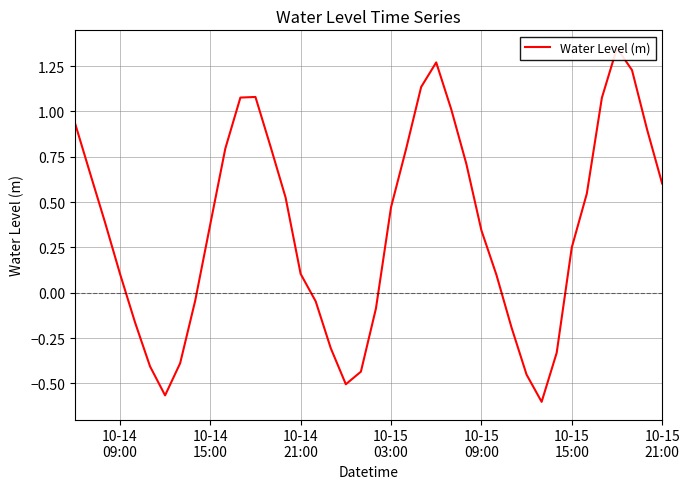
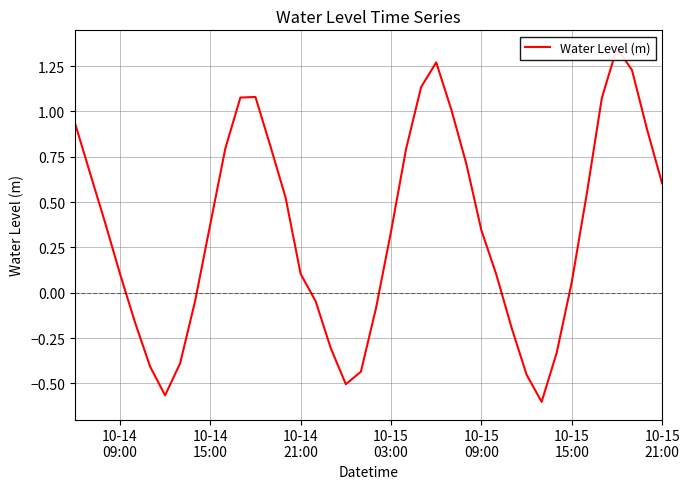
10-15 03:00: 0.47 -> 0.34
10-15 15:00: 0.25 -> 0.06
